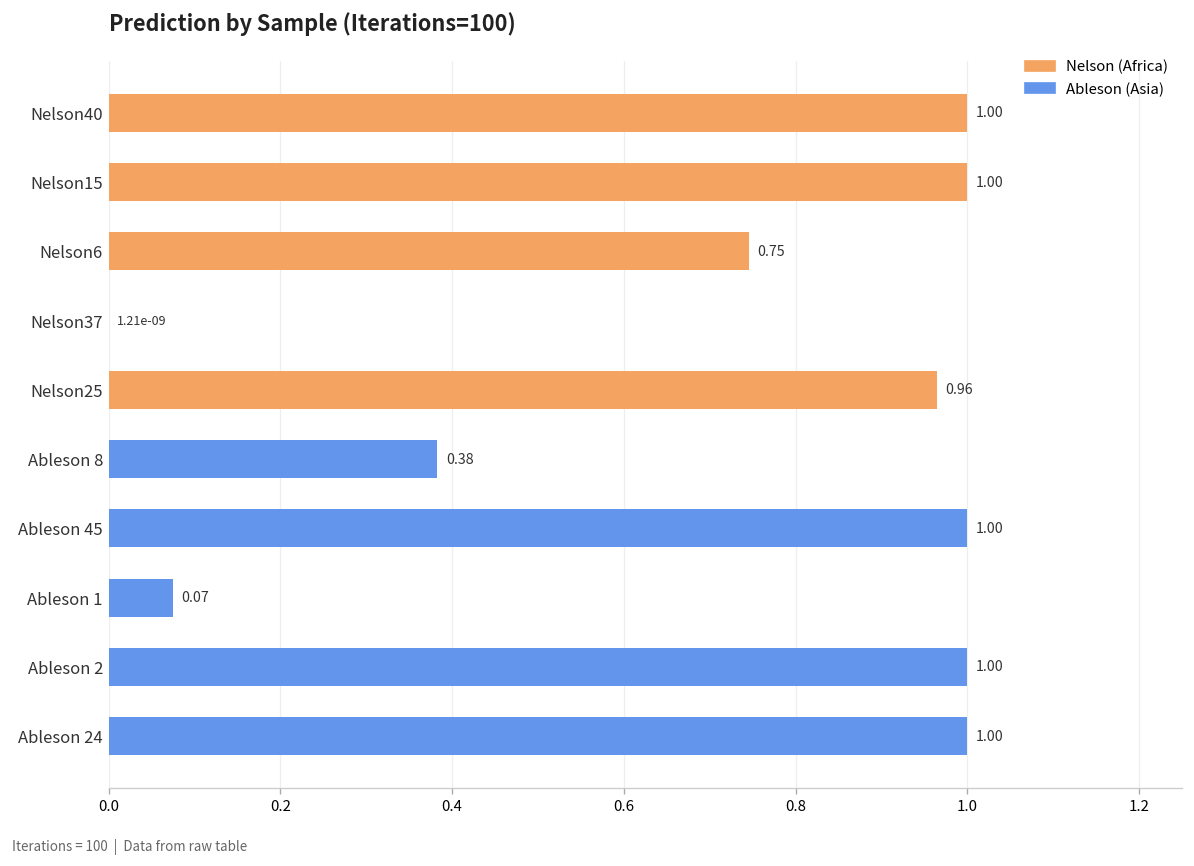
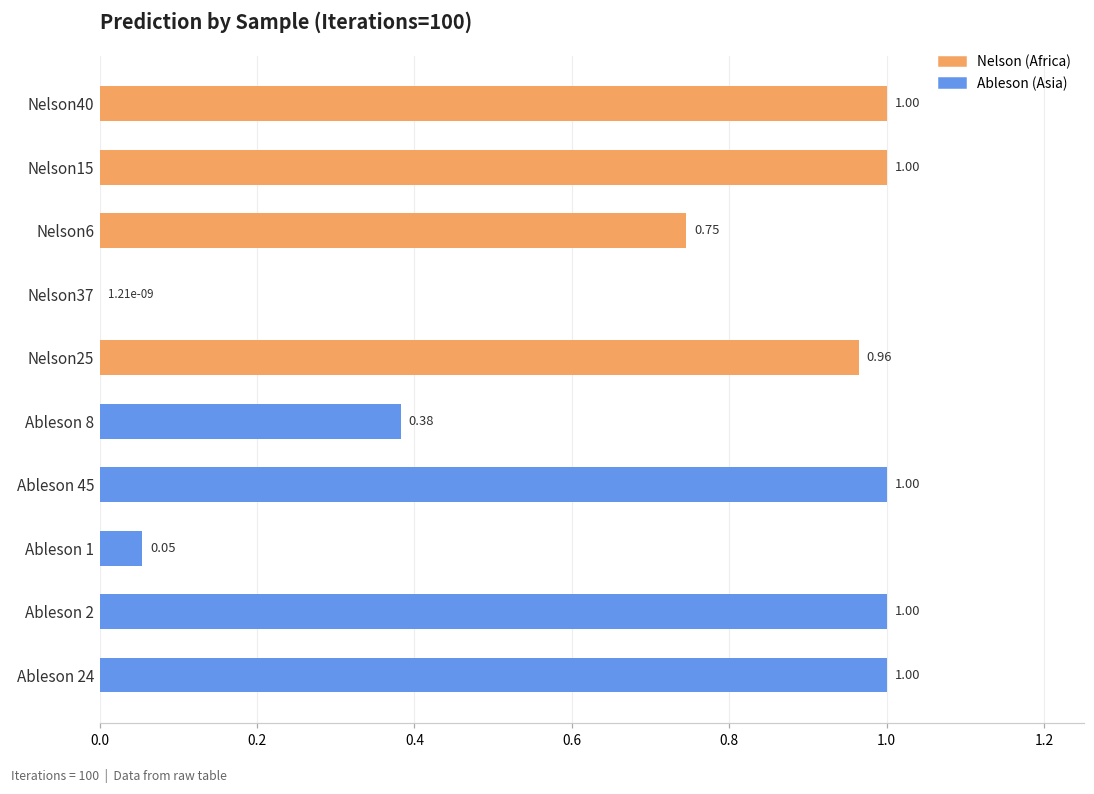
Ableson 1: 0.07 -> 0.05
